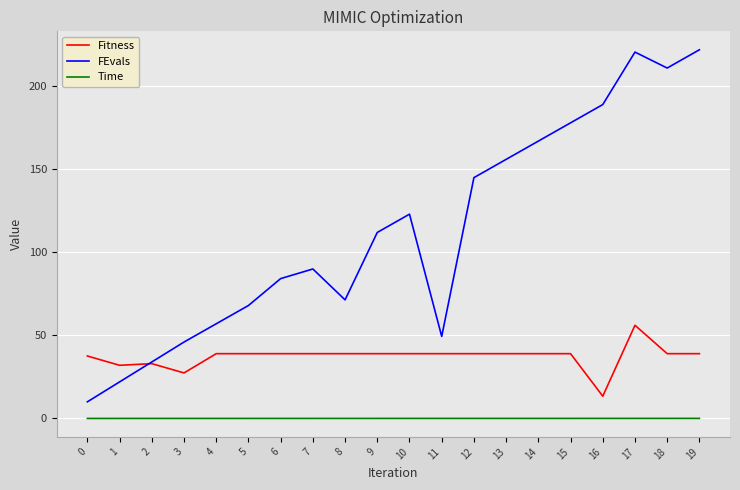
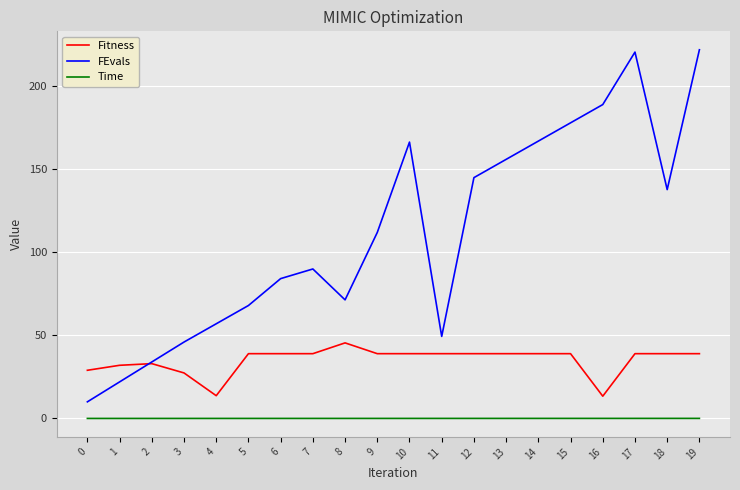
Fitness, 0: 38 -> 29
Fitness, 4: 39 -> 14
Fitness, 8: 39 -> 46
FEvals, 10: 123 -> 166
Fitness, 17: 56 -> 39
FEvals, 18: 211 -> 138
